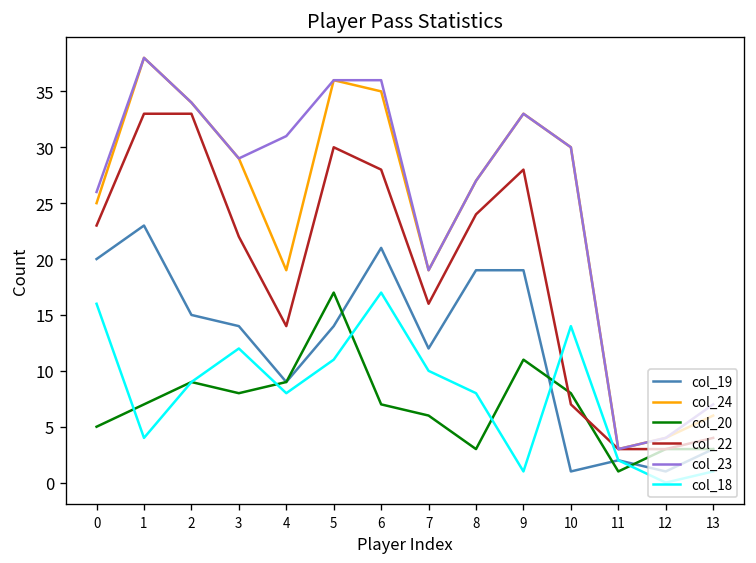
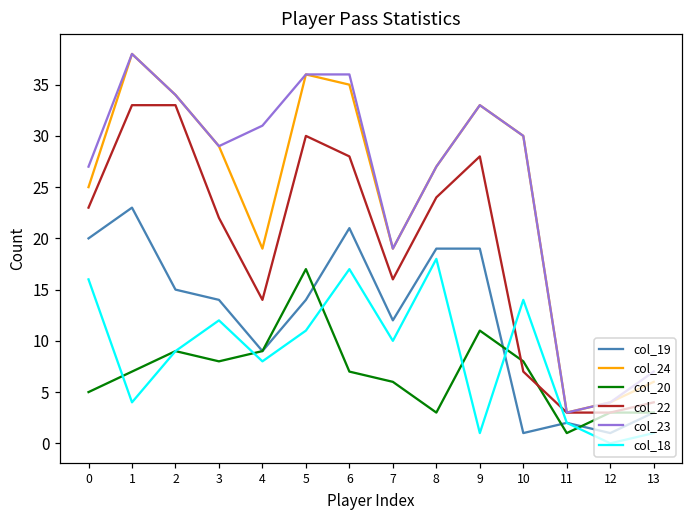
col_23, 0: 26 -> 27
col_18, 8: 8 -> 18
